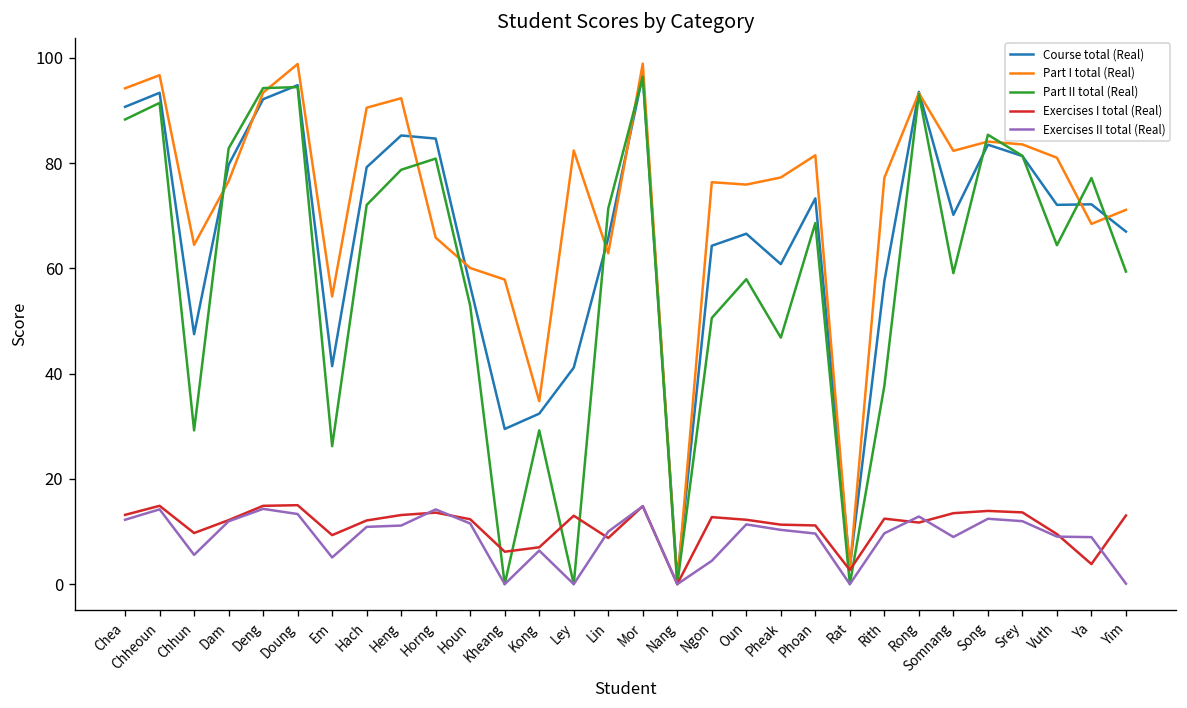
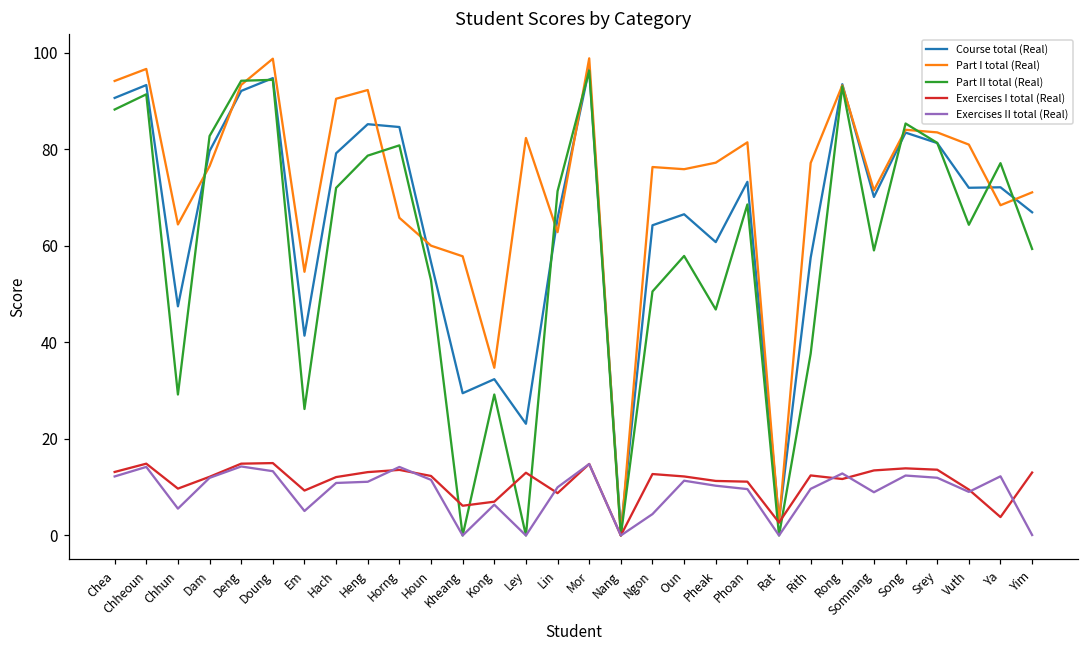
Course total (Real), Ley: 41 -> 23
Part I total (Real), Somnang: 82 -> 72
Exercises II total (Real), Ya: 9 -> 12
